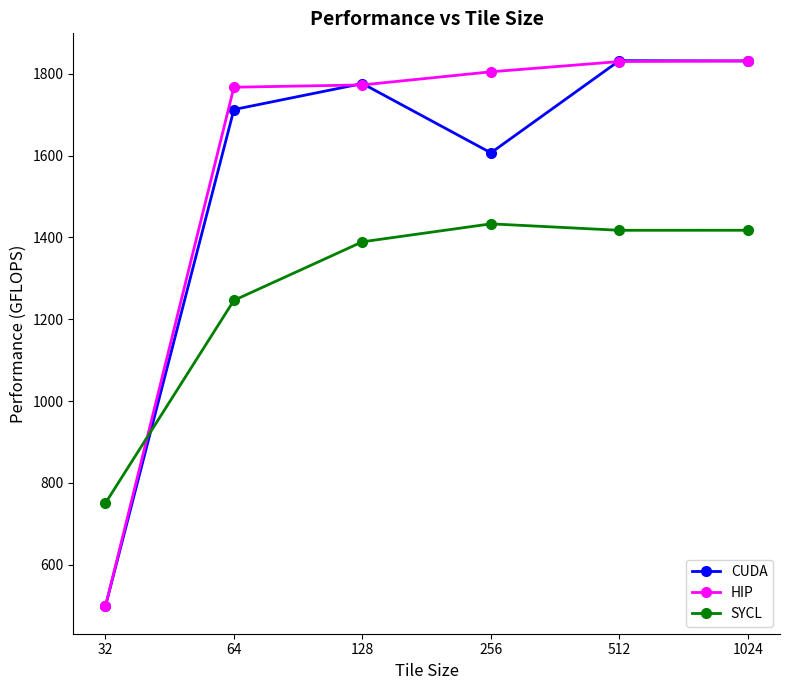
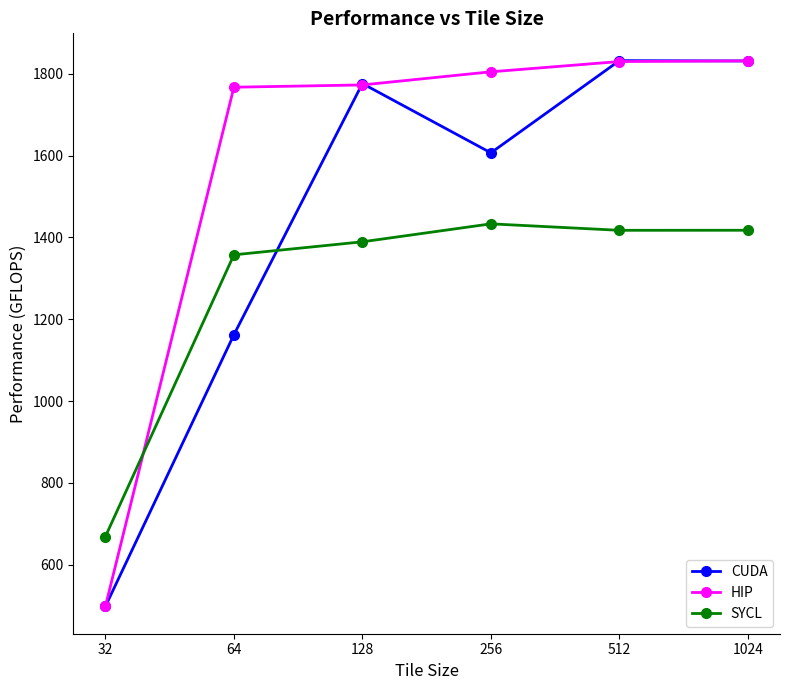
SYCL, 32: 750 -> 670
CUDA, 64: 1710 -> 1160
SYCL, 64: 1250 -> 1360
